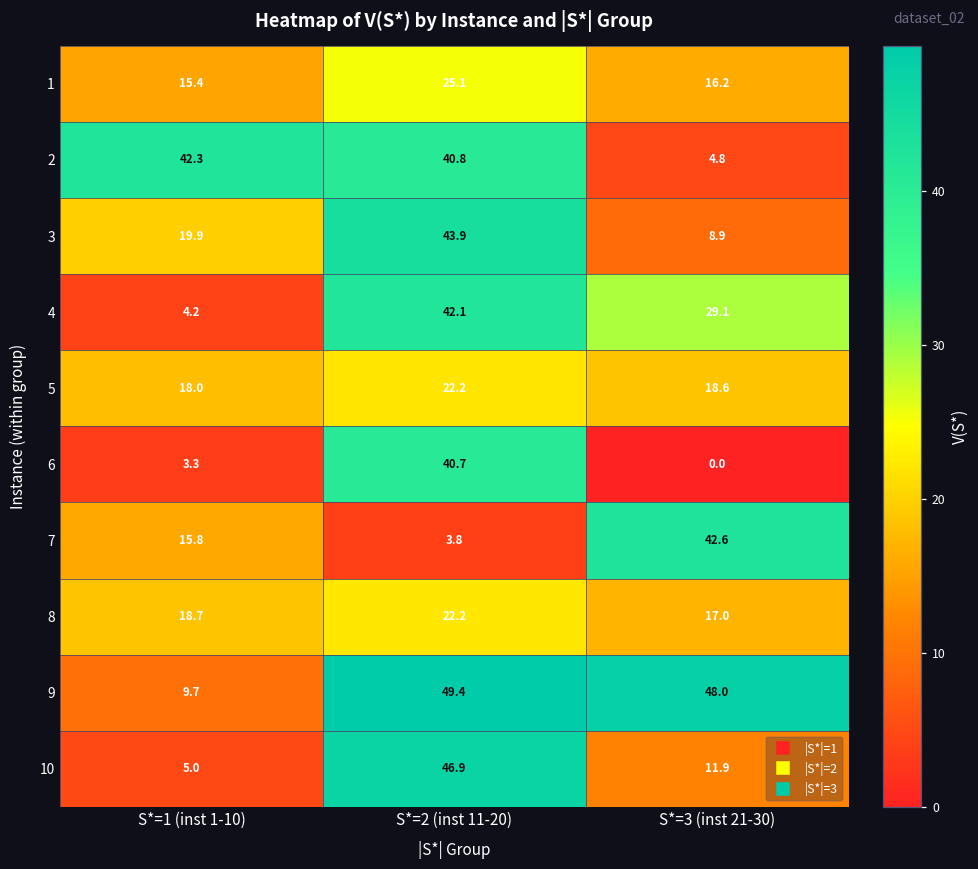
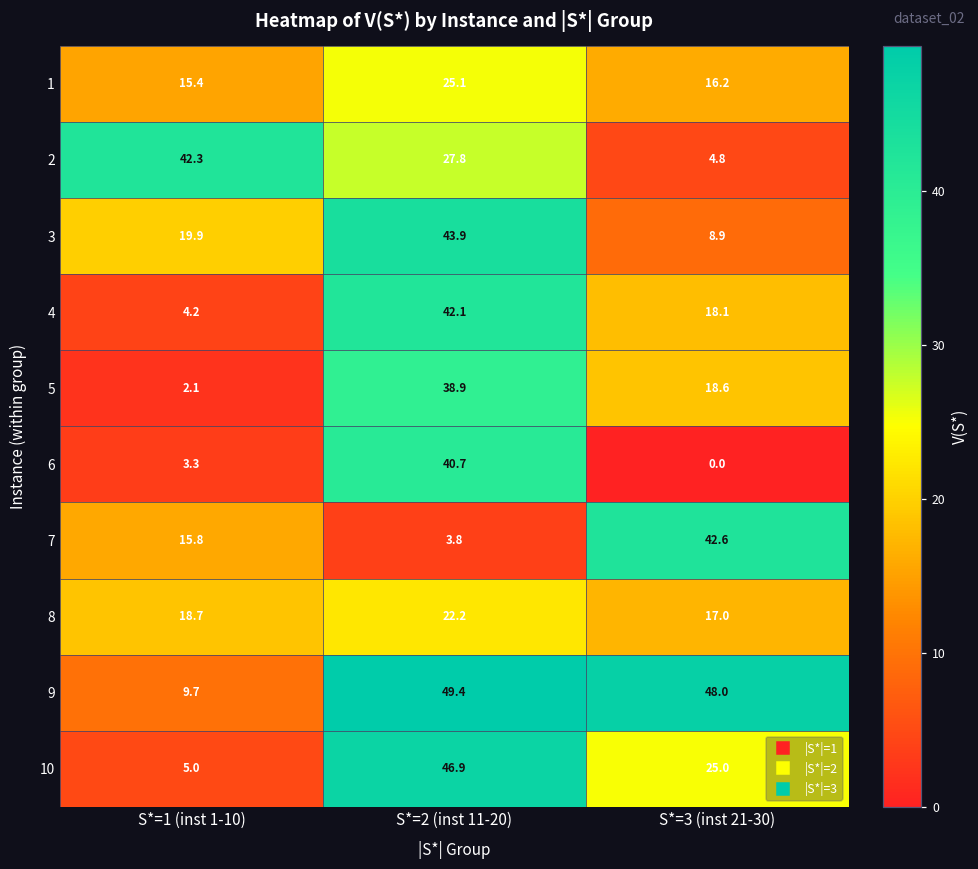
2, S*=2 (inst 11-20): 40.8 -> 27.8
4, S*=3 (inst 21-30): 29.1 -> 18.1
5, S*=1 (inst 1-10): 18.0 -> 2.1
5, S*=2 (inst 11-20): 22.2 -> 38.9
10, S*=3 (inst 21-30): 11.9 -> 25.0
